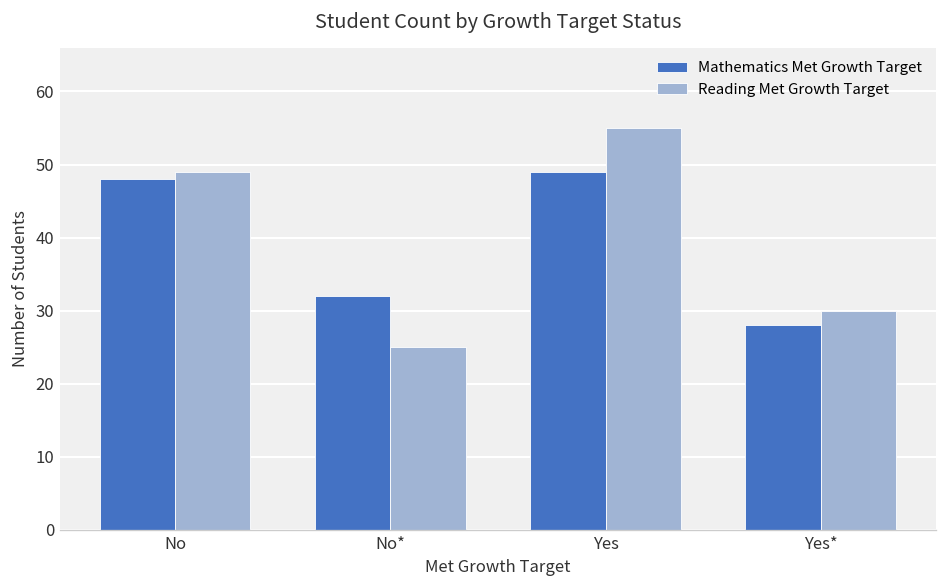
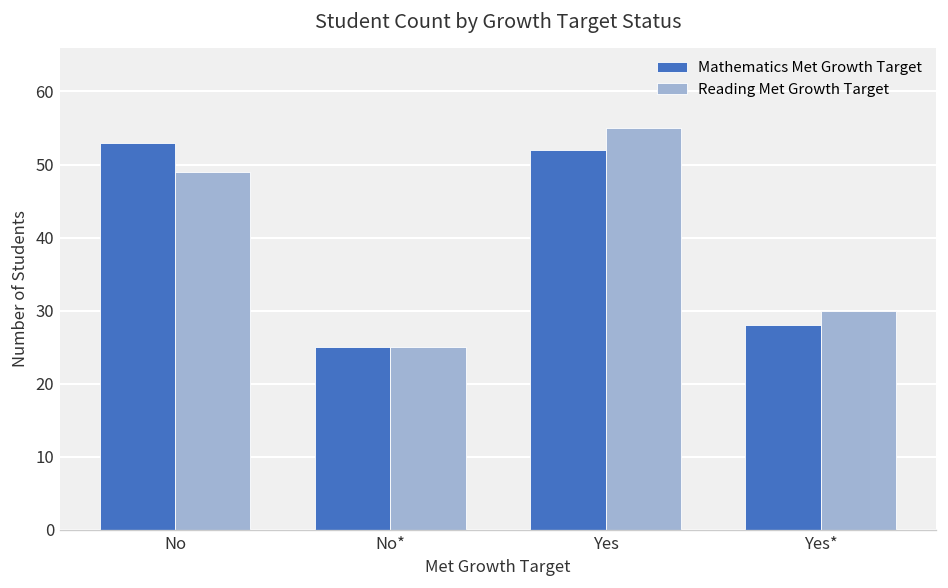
Mathematics Met Growth Target, No: 48 -> 53
Mathematics Met Growth Target, No*: 32 -> 25
Mathematics Met Growth Target, Yes: 49 -> 52
